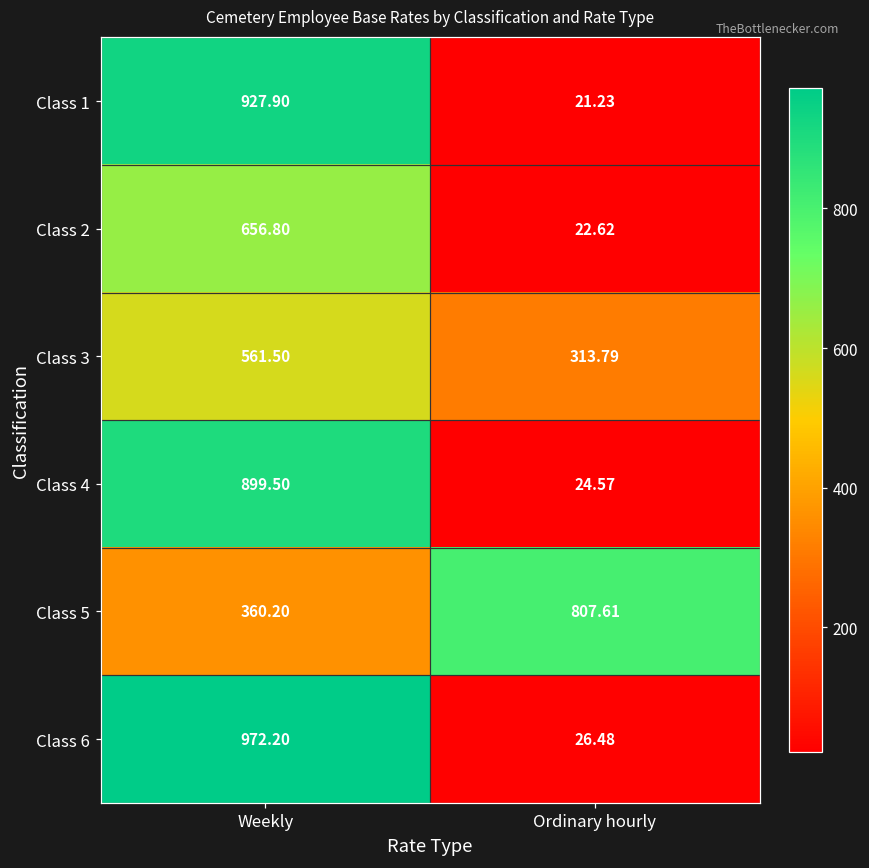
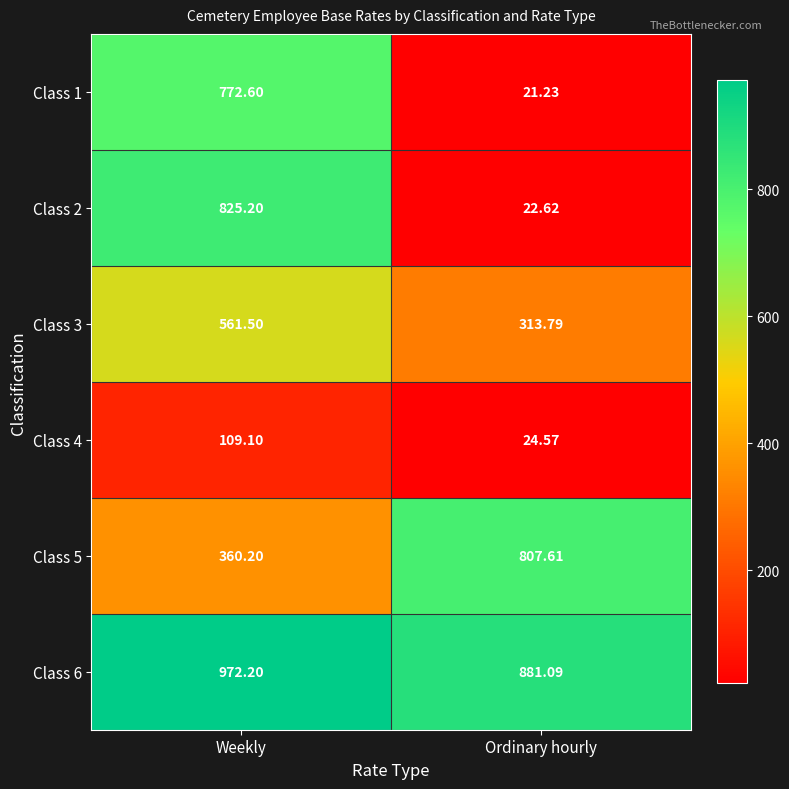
Class 1, Weekly: 927.90 -> 772.60
Class 2, Weekly: 656.80 -> 825.20
Class 4, Weekly: 899.50 -> 109.10
Class 6, Ordinary hourly: 26.48 -> 881.09
